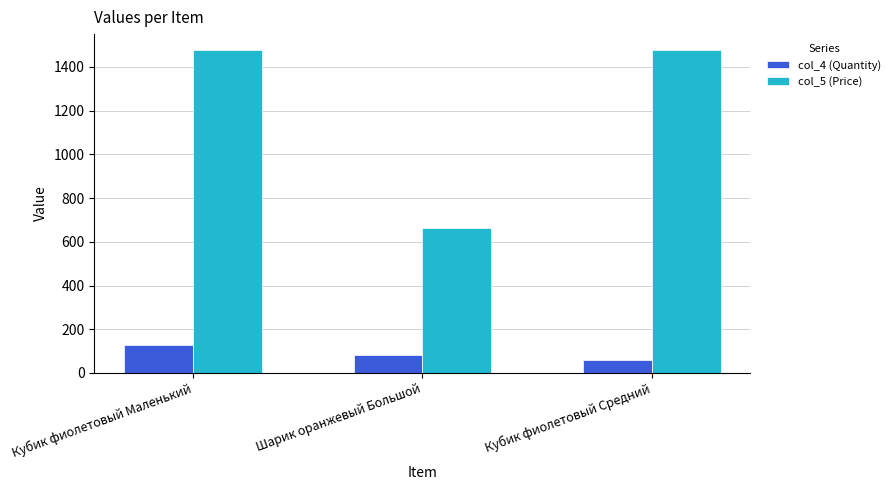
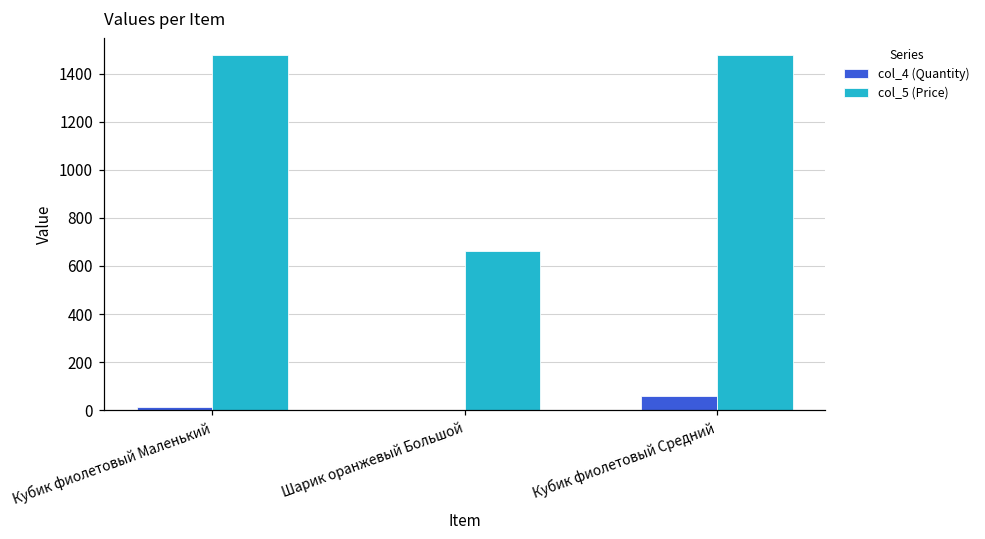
col_4 (Quantity), Кубик фиолетовый Маленький: 130 -> 10
col_4 (Quantity), Шарик оранжевый Большой: 80 -> 0
